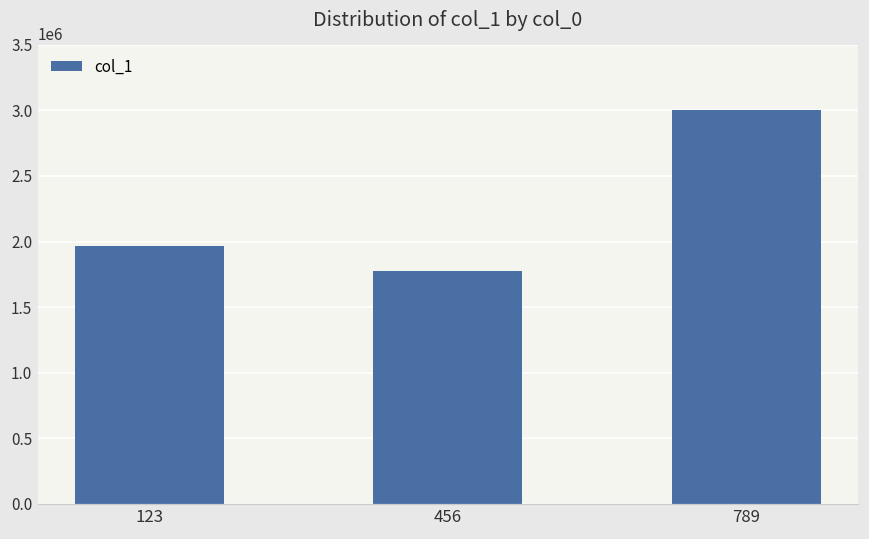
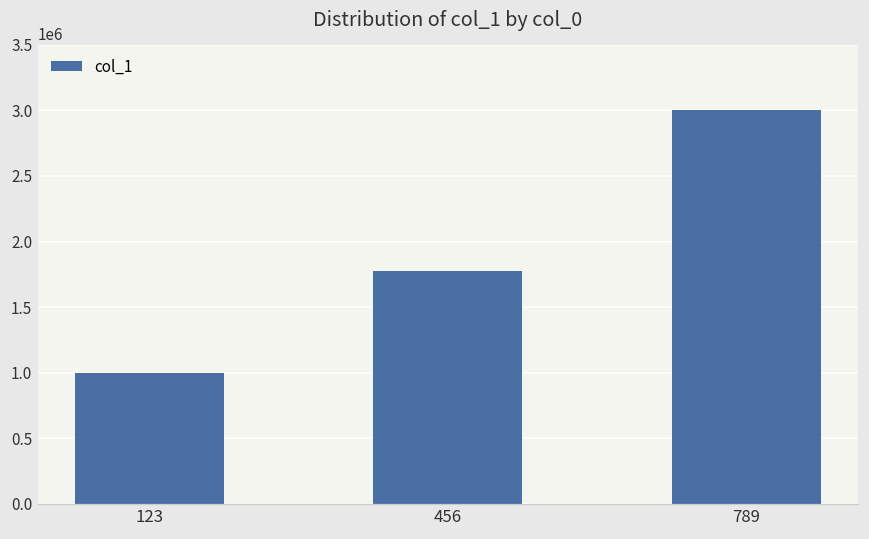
123: 1960000 -> 1000000
